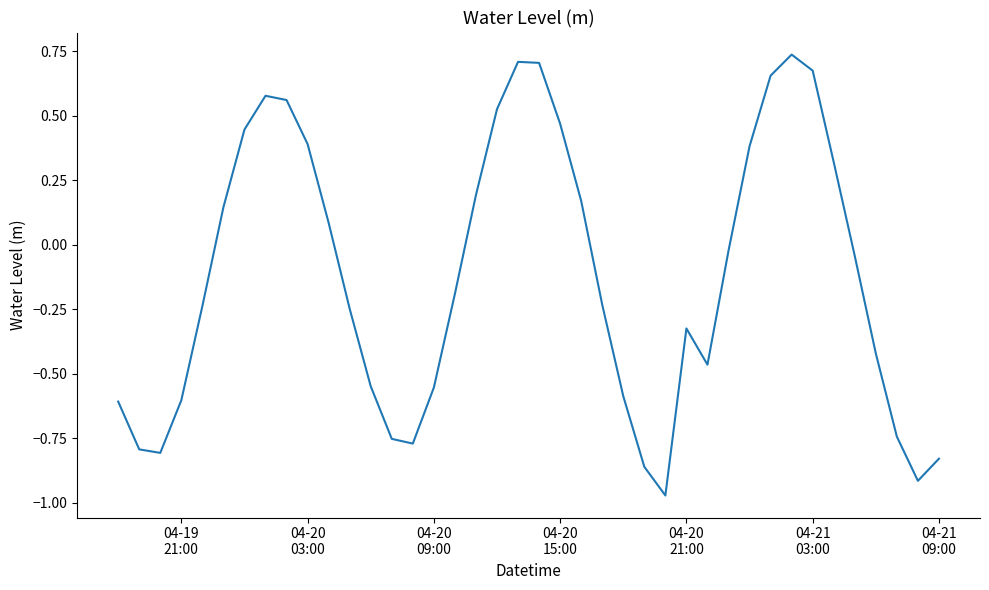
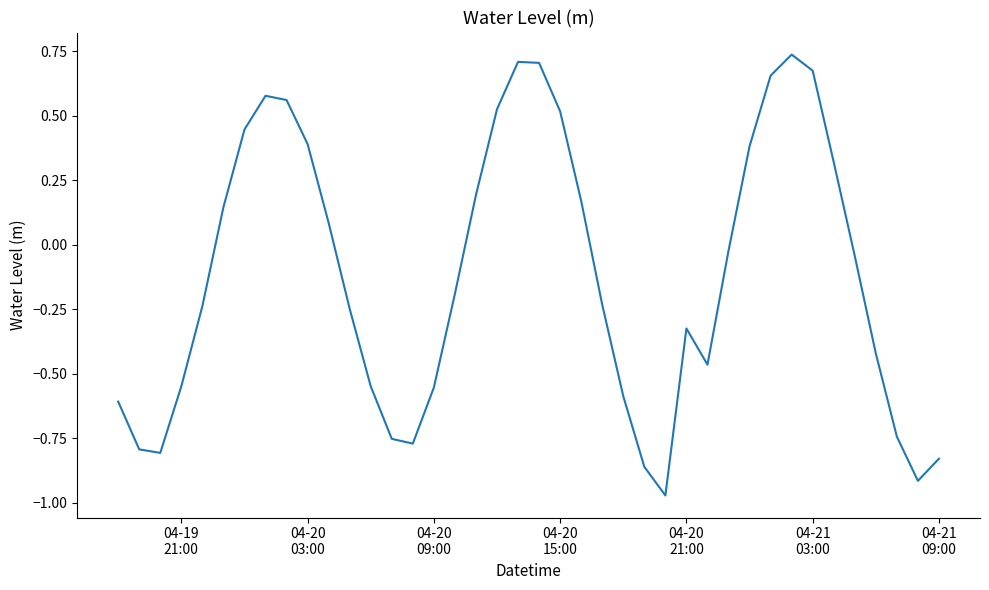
04-19 21:00: -0.60 -> -0.55
04-20 15:00: 0.47 -> 0.52
